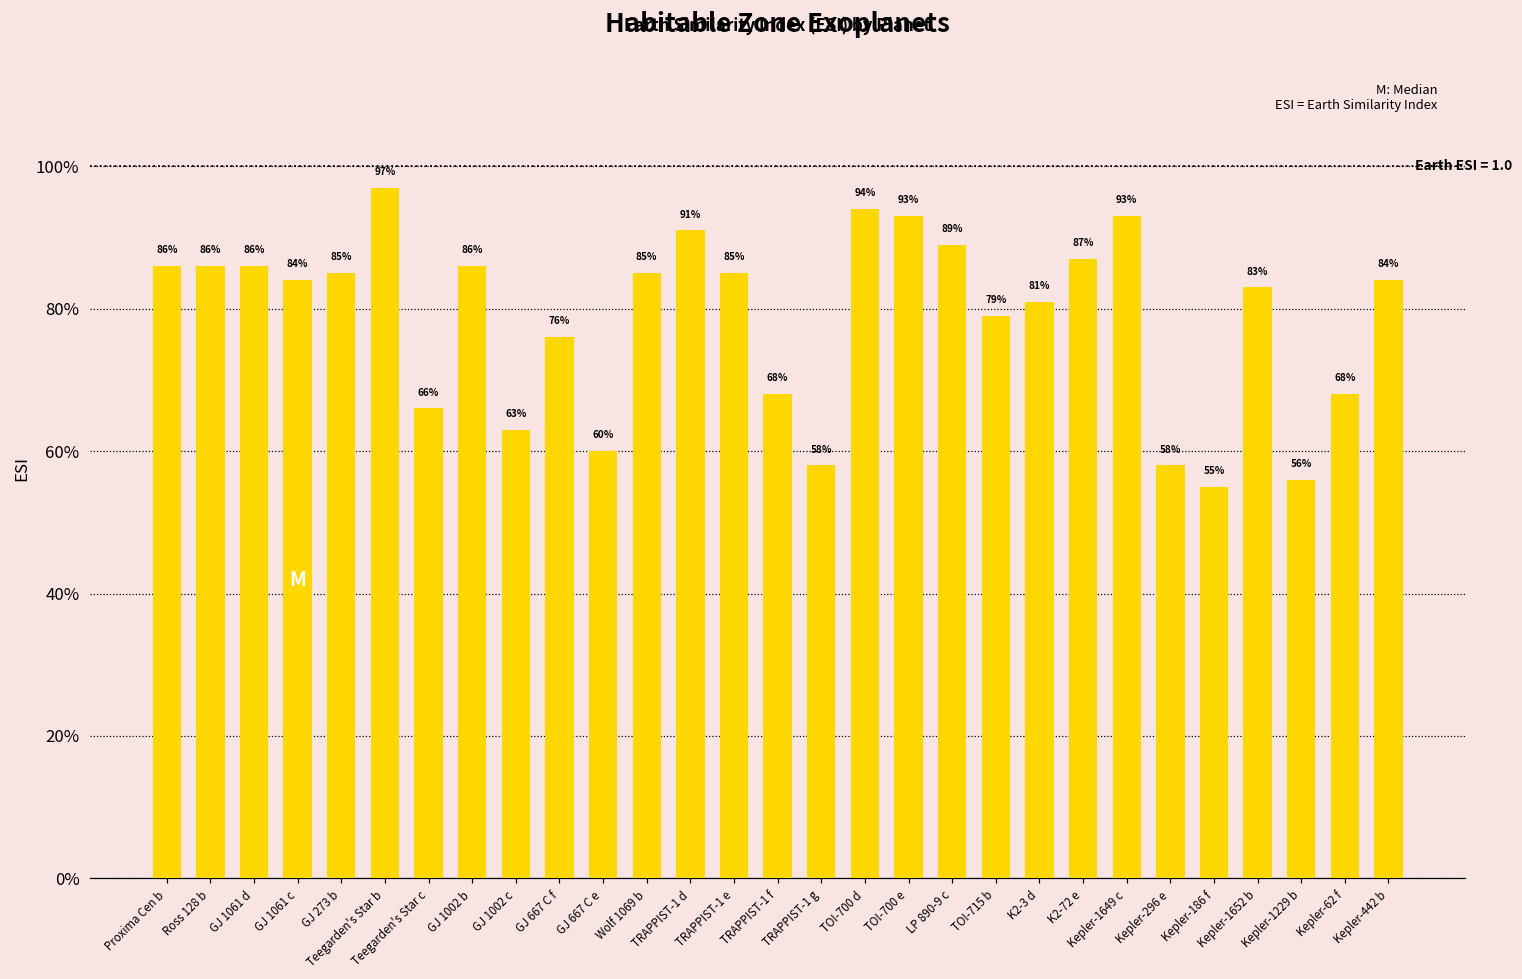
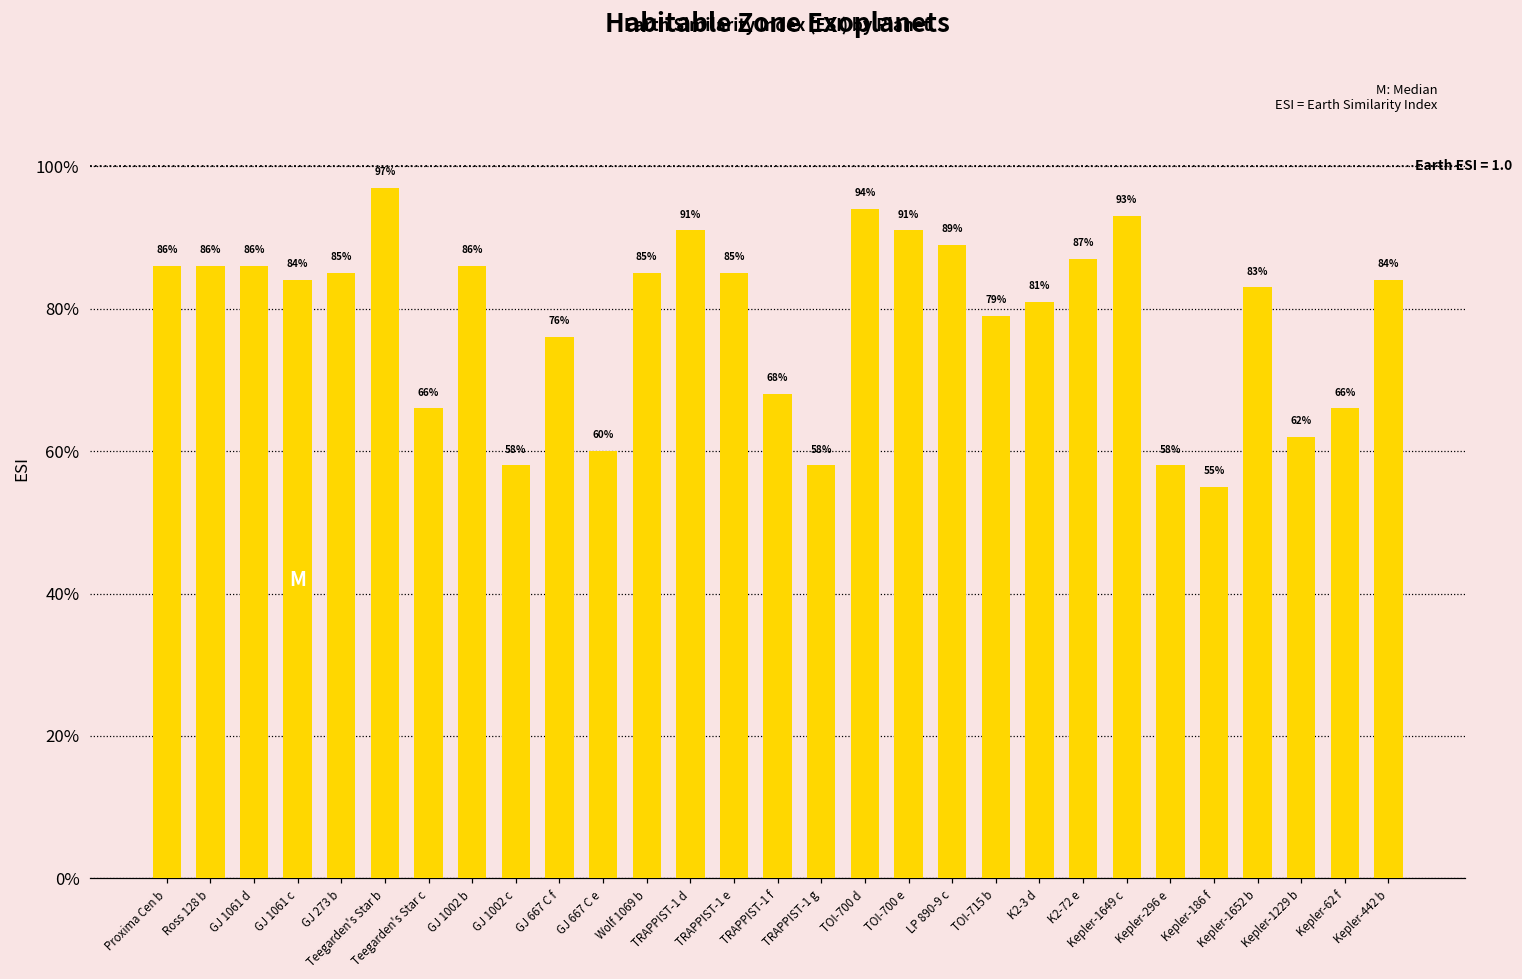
GJ 1002 c: 63% -> 58%
TOI-700 e: 93% -> 91%
Kepler-1229 b: 56% -> 62%
Kepler-62 f: 68% -> 66%
